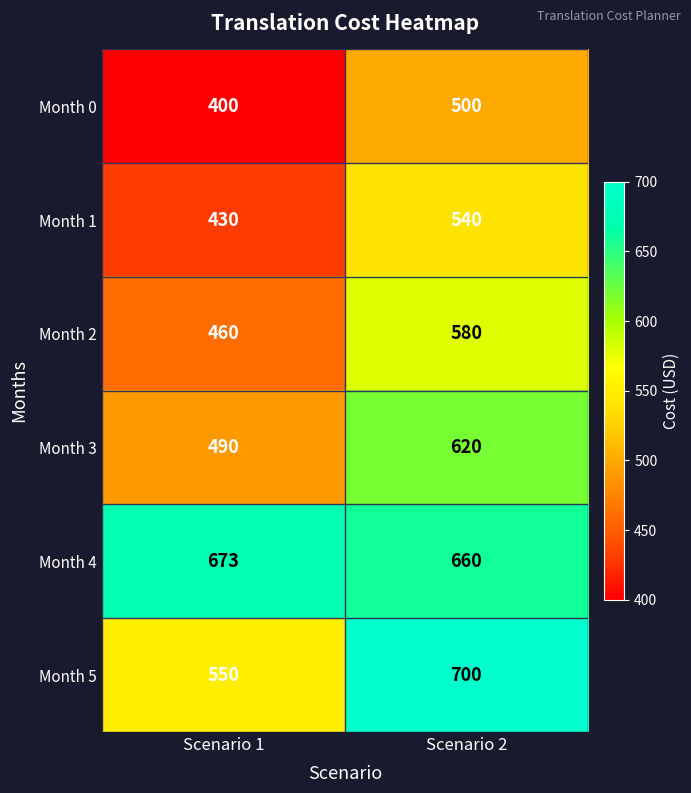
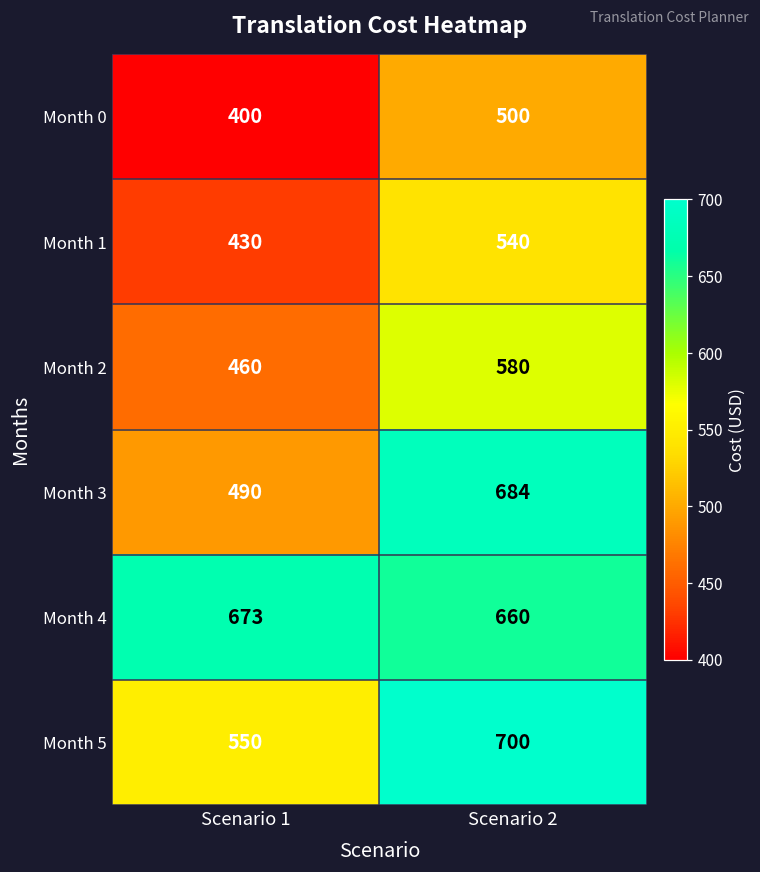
Month 3, Scenario 2: 620 -> 684
